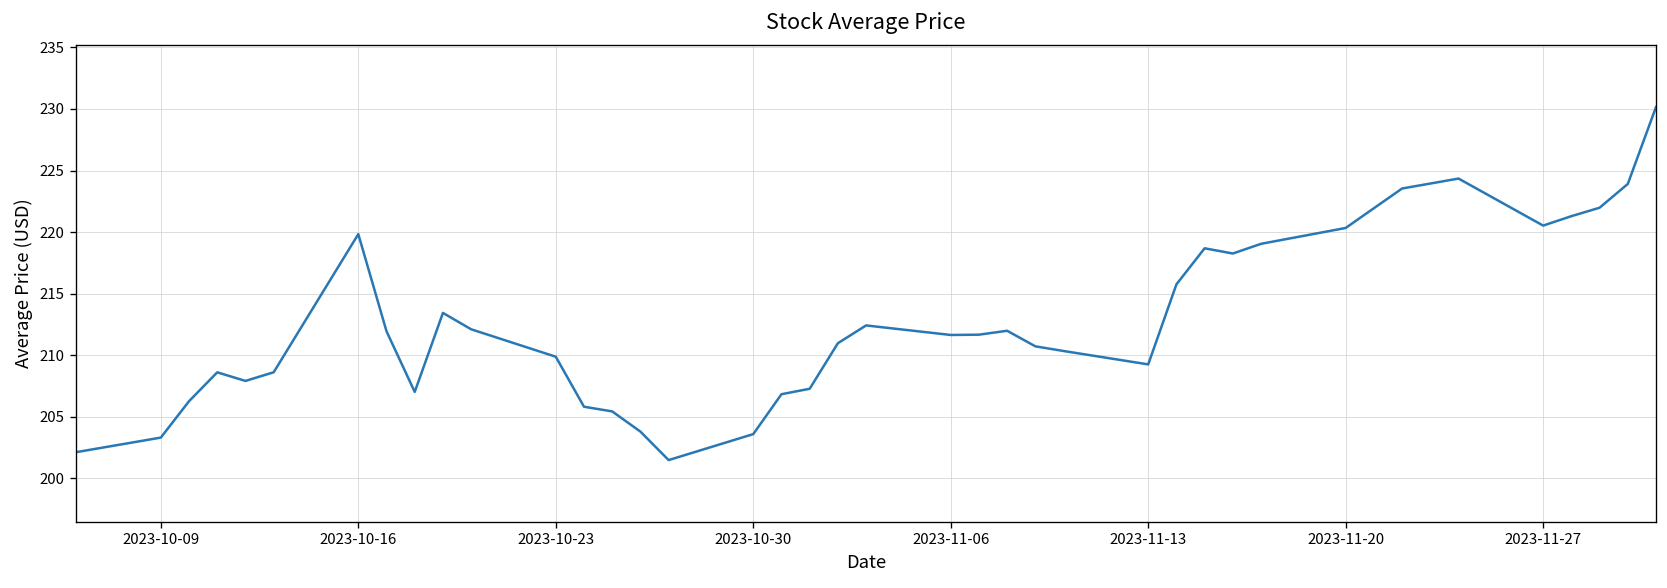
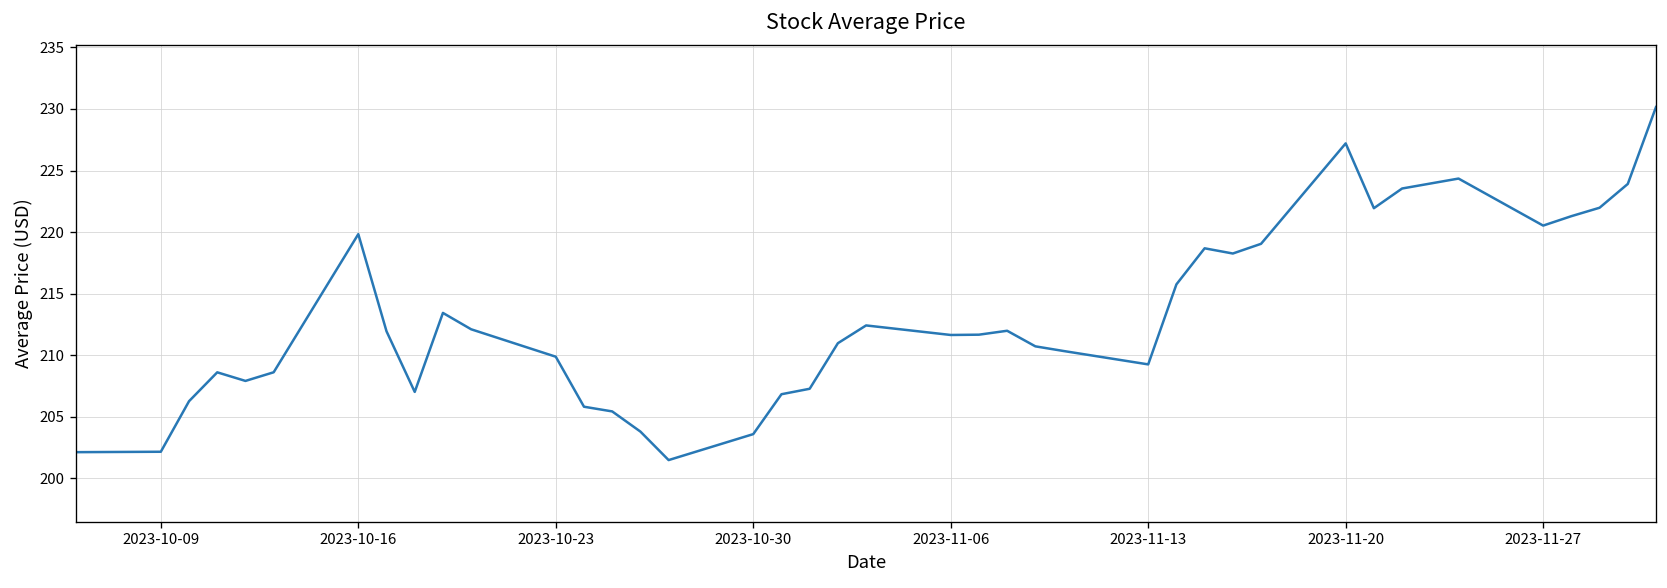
2023-10-09: 203.3 -> 202.2
2023-11-20: 220.3 -> 227.2
